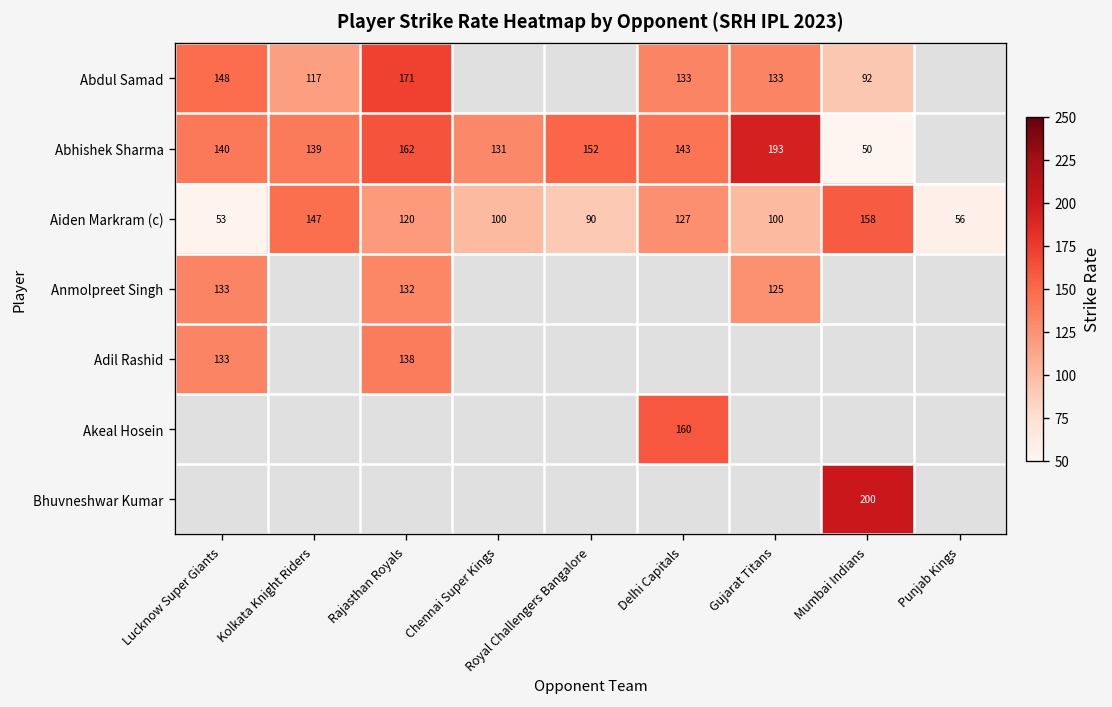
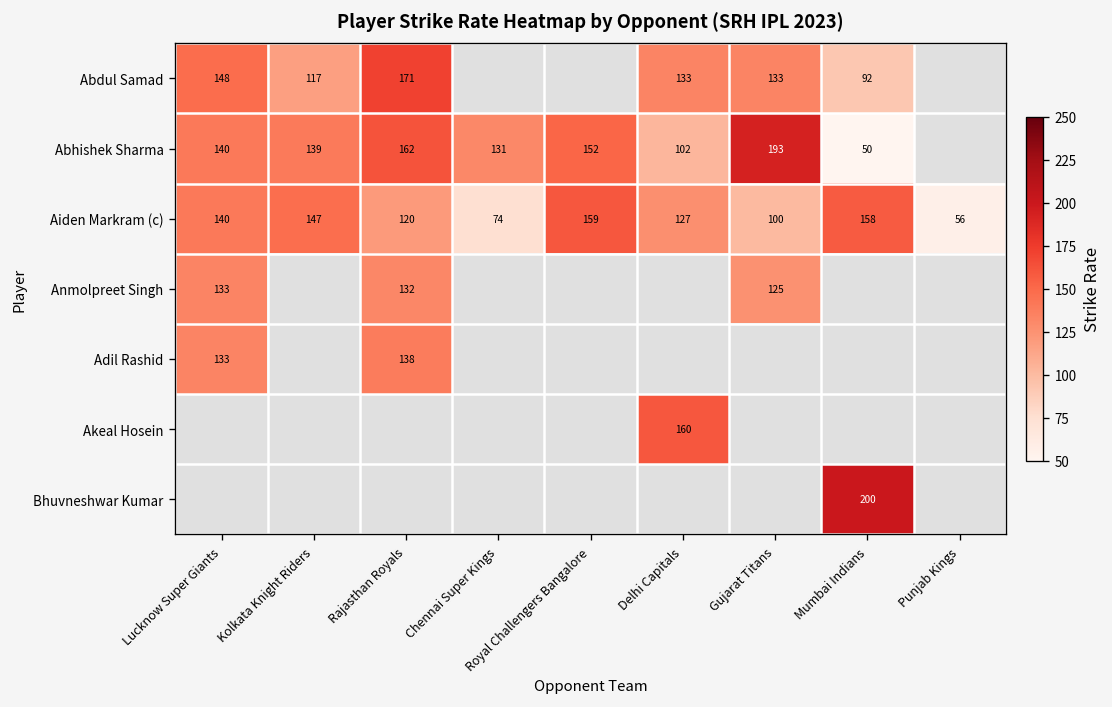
Abhishek Sharma, Delhi Capitals: 143 -> 102
Aiden Markram (c), Lucknow Super Giants: 53 -> 140
Aiden Markram (c), Chennai Super Kings: 100 -> 74
Aiden Markram (c), Royal Challengers Bangalore: 90 -> 159
